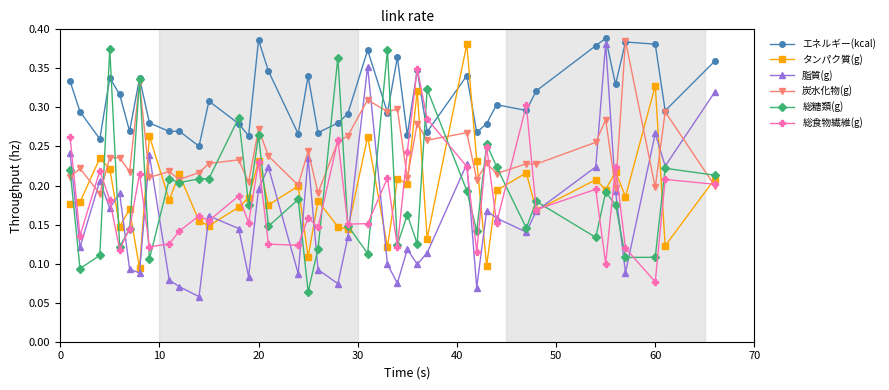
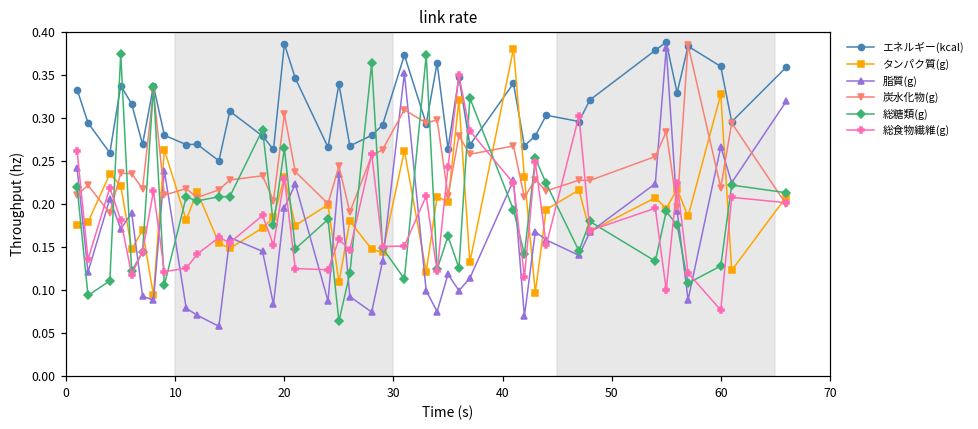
炭水化物(g), 20: 0.27 -> 0.30
エネルギー(kcal), 60: 0.38 -> 0.36
炭水化物(g), 60: 0.20 -> 0.22
総糖類(g), 60: 0.11 -> 0.13
